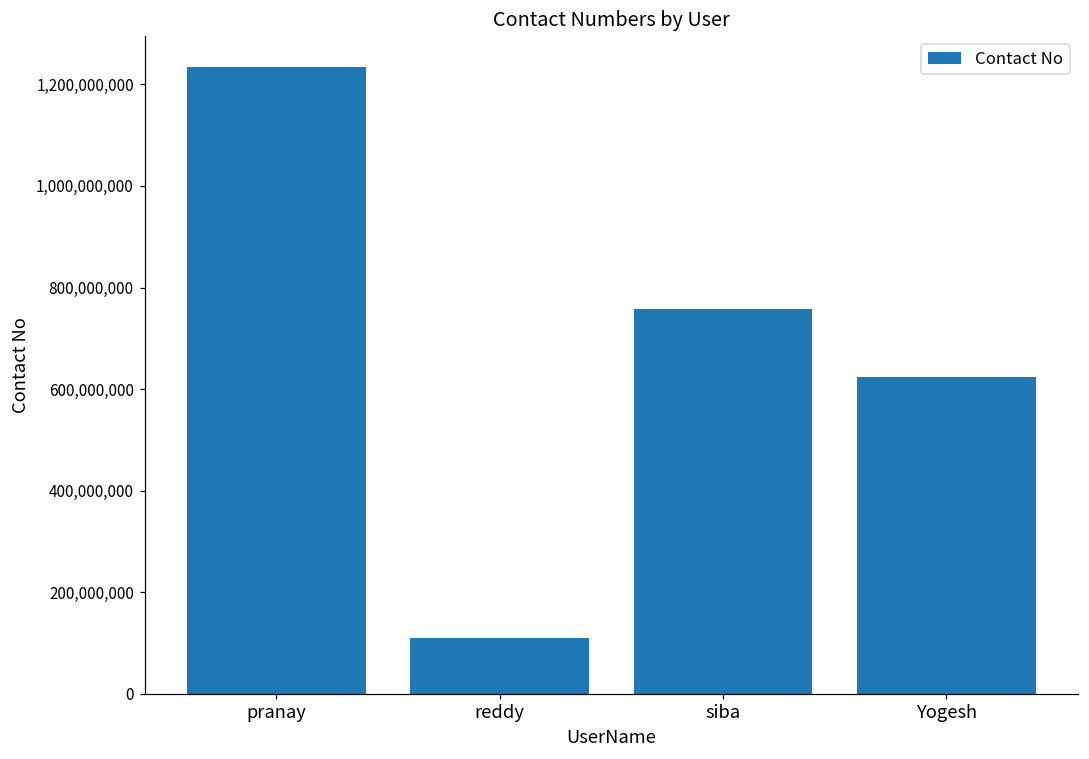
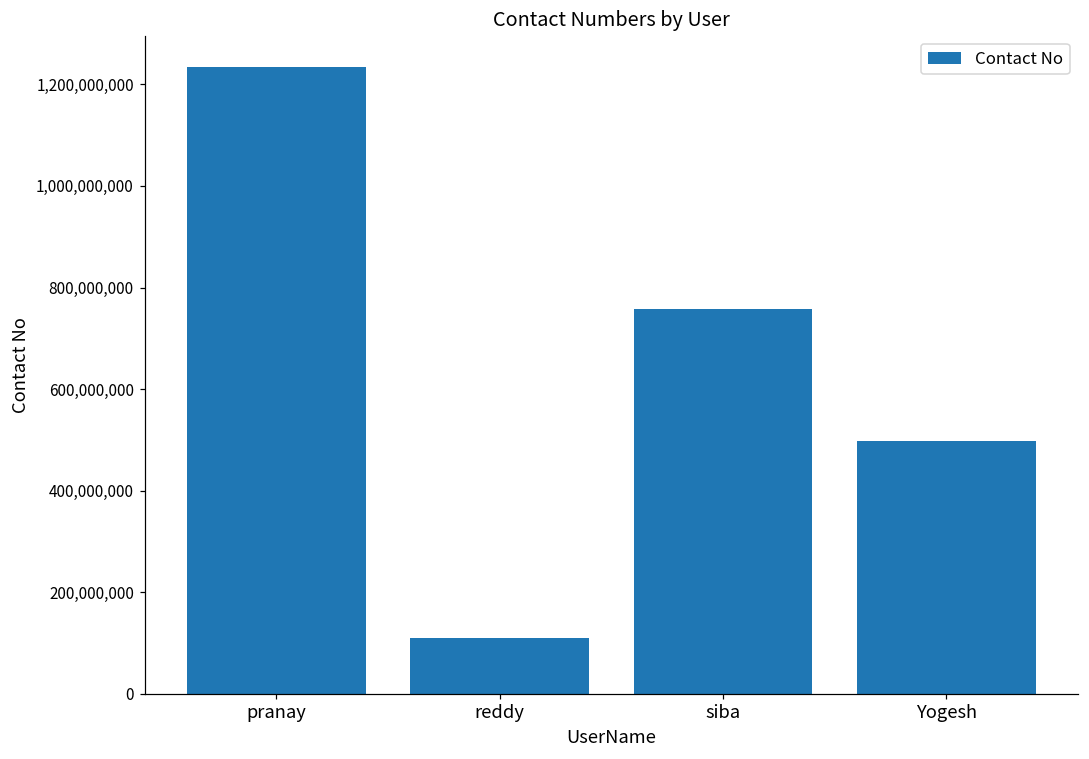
Yogesh: 620,000,000 -> 500,000,000
